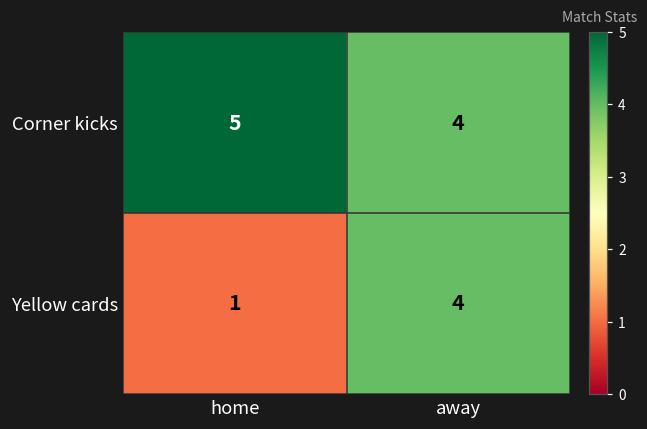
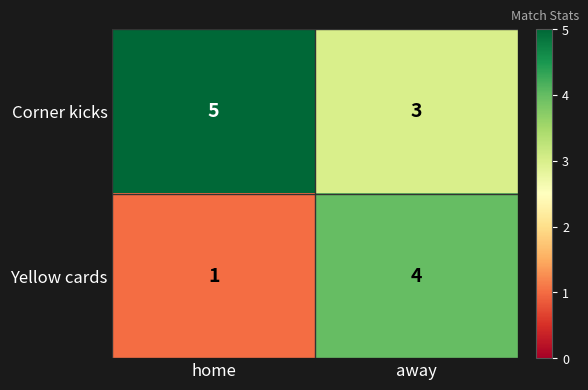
Corner kicks, away: 4 -> 3
